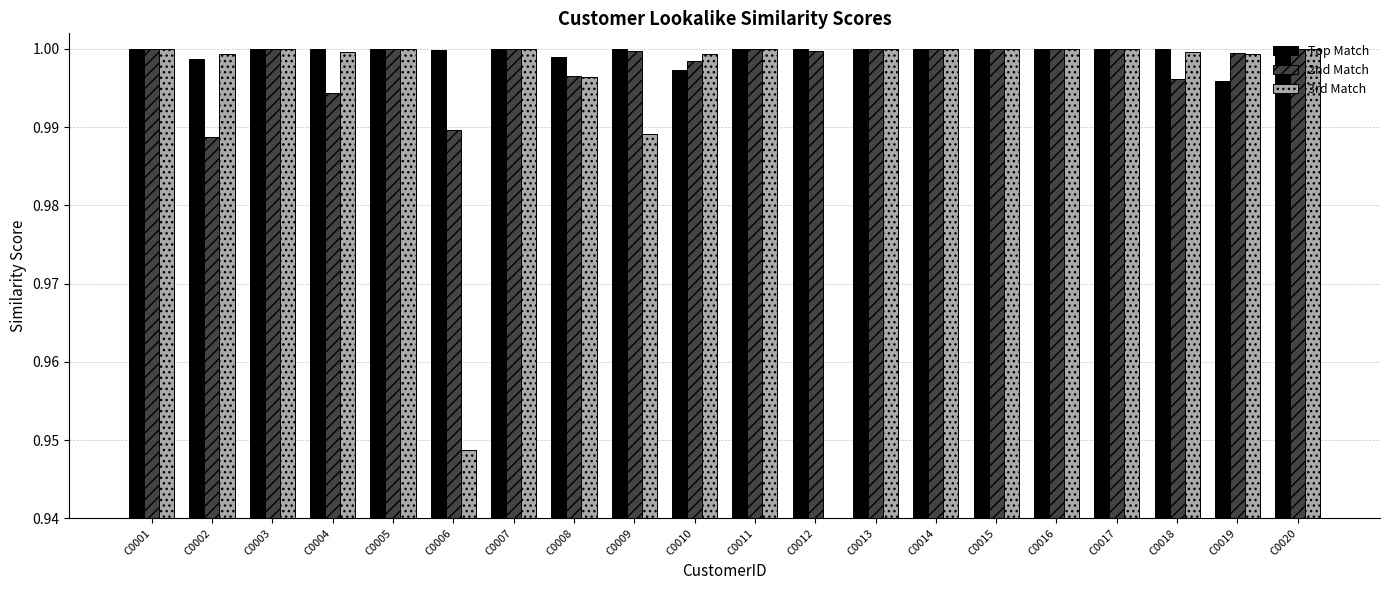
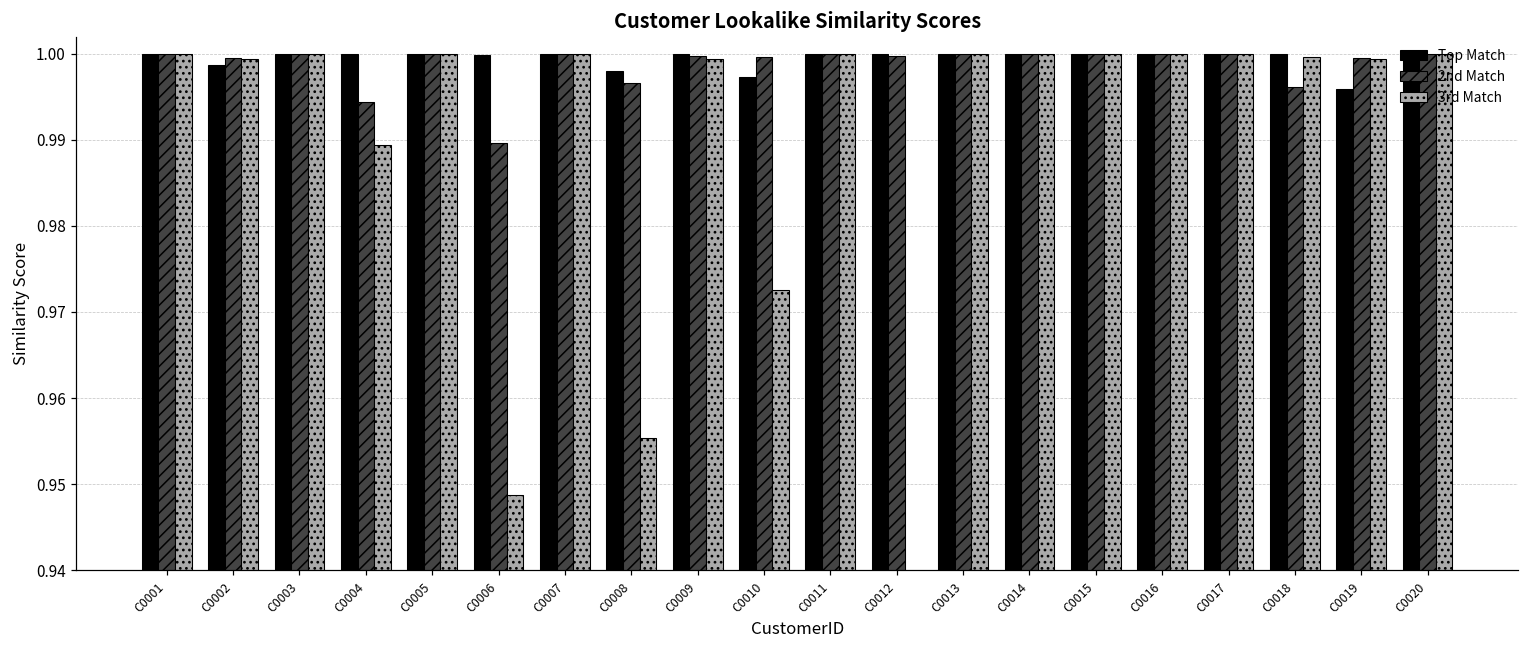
2nd Match, C0002: 0.989 -> 0.999
3rd Match, C0004: 1.000 -> 0.989
Top Match, C0008: 0.999 -> 0.998
3rd Match, C0008: 0.996 -> 0.955
3rd Match, C0009: 0.989 -> 0.999
2nd Match, C0010: 0.998 -> 1.000
3rd Match, C0010: 0.999 -> 0.973
